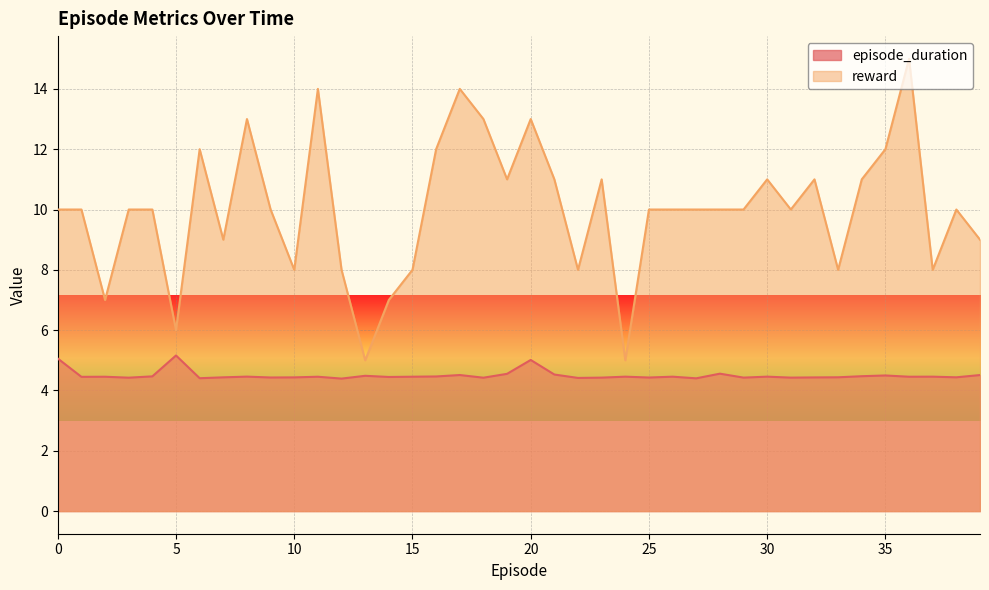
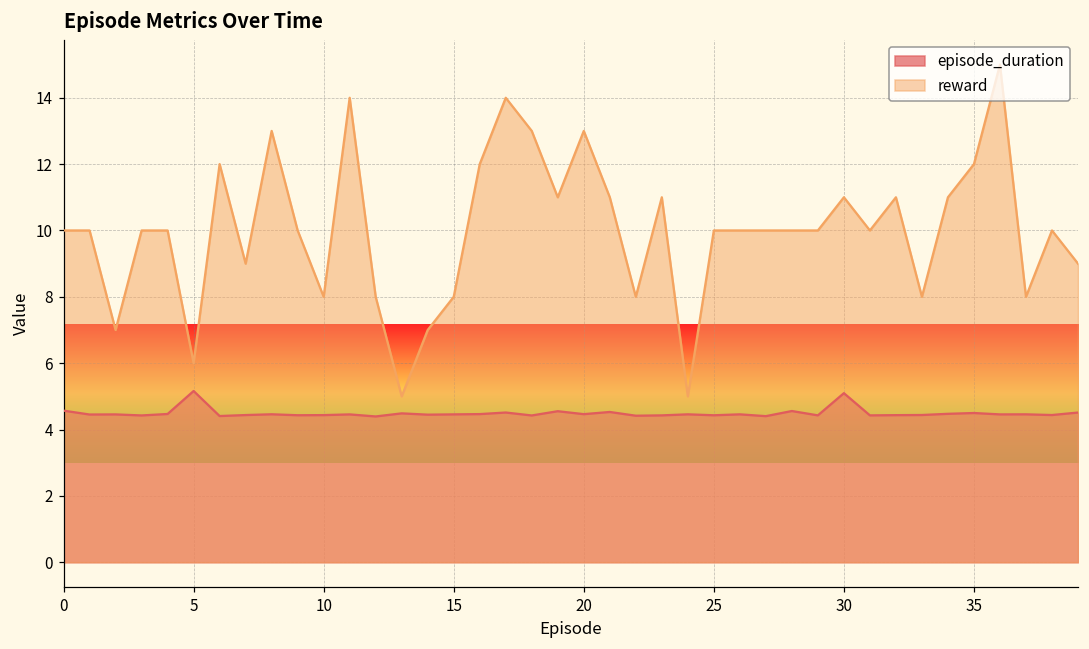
episode_duration, 0: 5.1 -> 4.6
episode_duration, 20: 5.0 -> 4.5
episode_duration, 30: 4.5 -> 5.1
